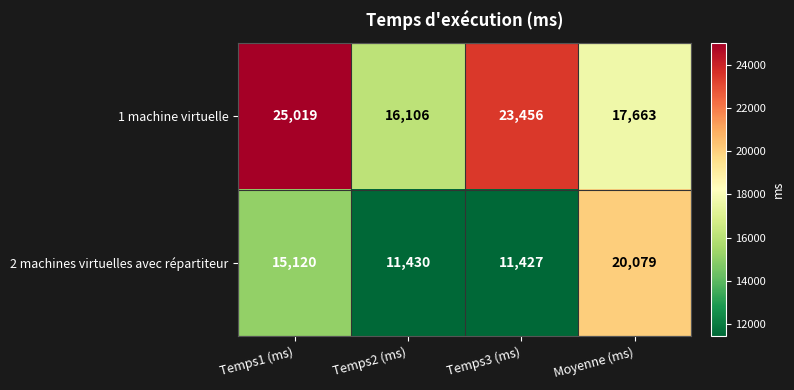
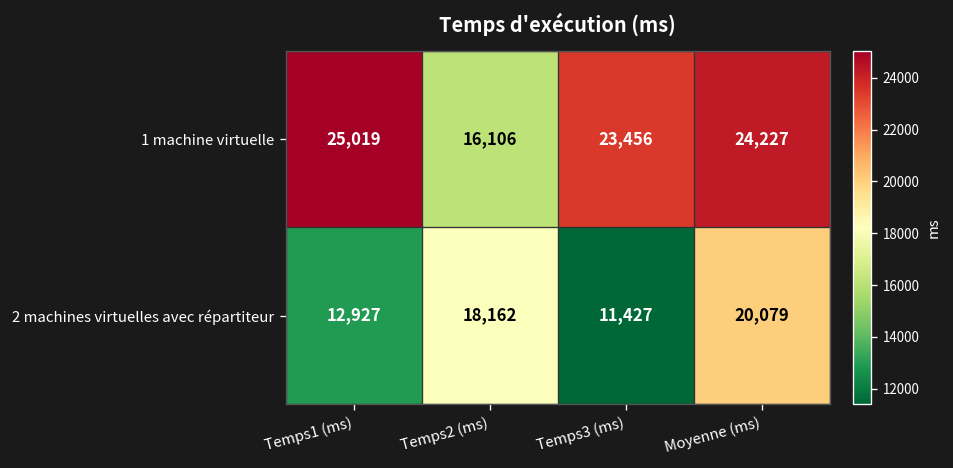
1 machine virtuelle, Moyenne (ms): 17,663 -> 24,227
2 machines virtuelles avec répartiteur, Temps1 (ms): 15,120 -> 12,927
2 machines virtuelles avec répartiteur, Temps2 (ms): 11,430 -> 18,162
